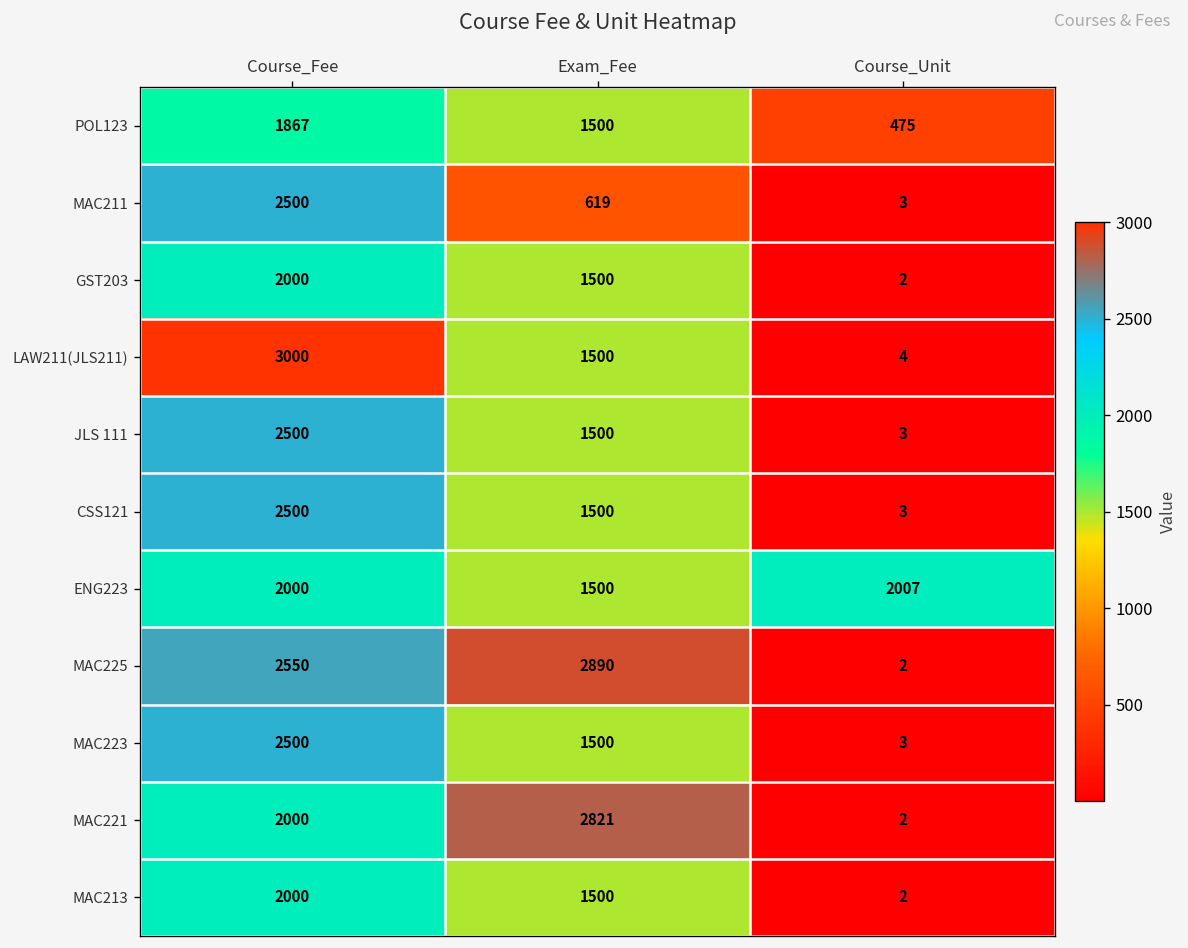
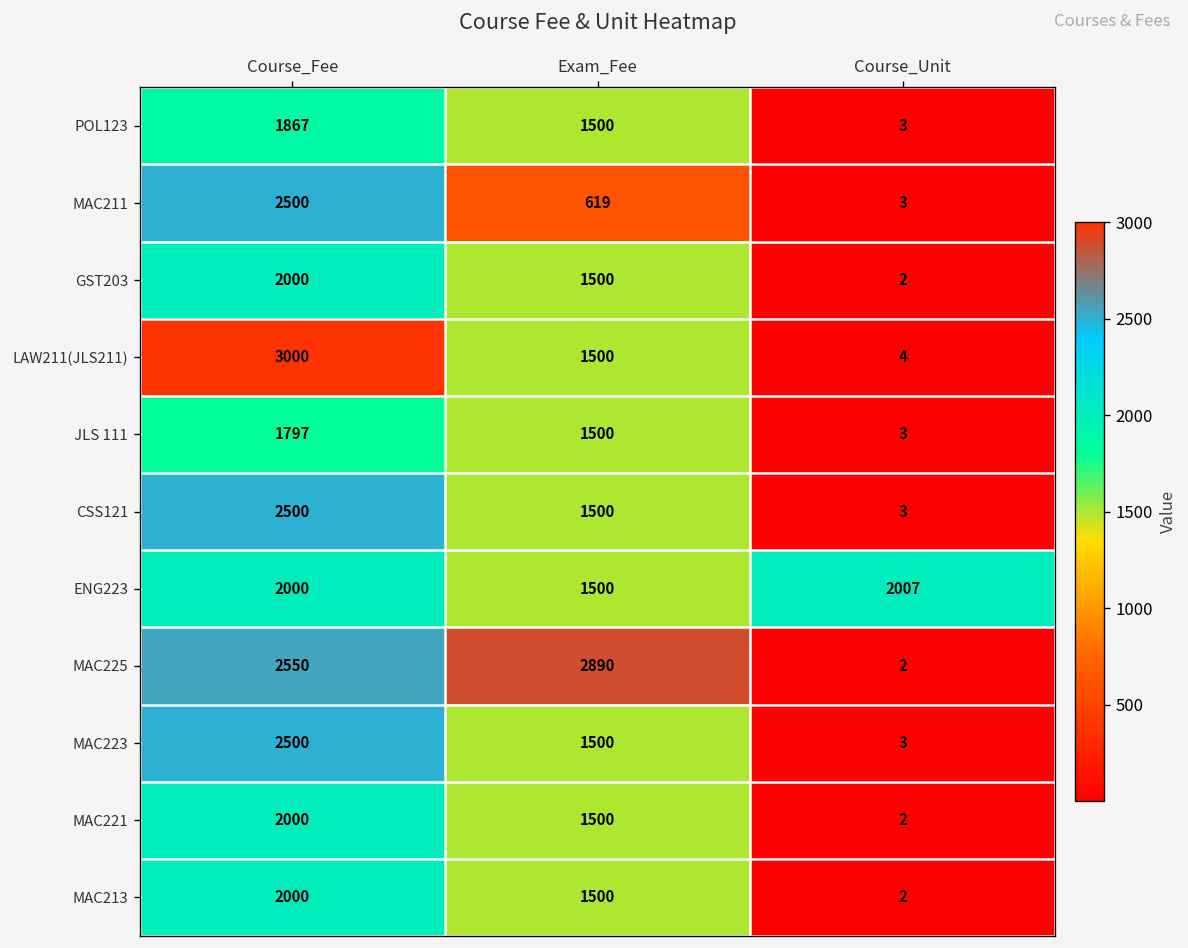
POL123, Course_Unit: 475 -> 3
JLS 111, Course_Fee: 2500 -> 1797
MAC221, Exam_Fee: 2821 -> 1500
